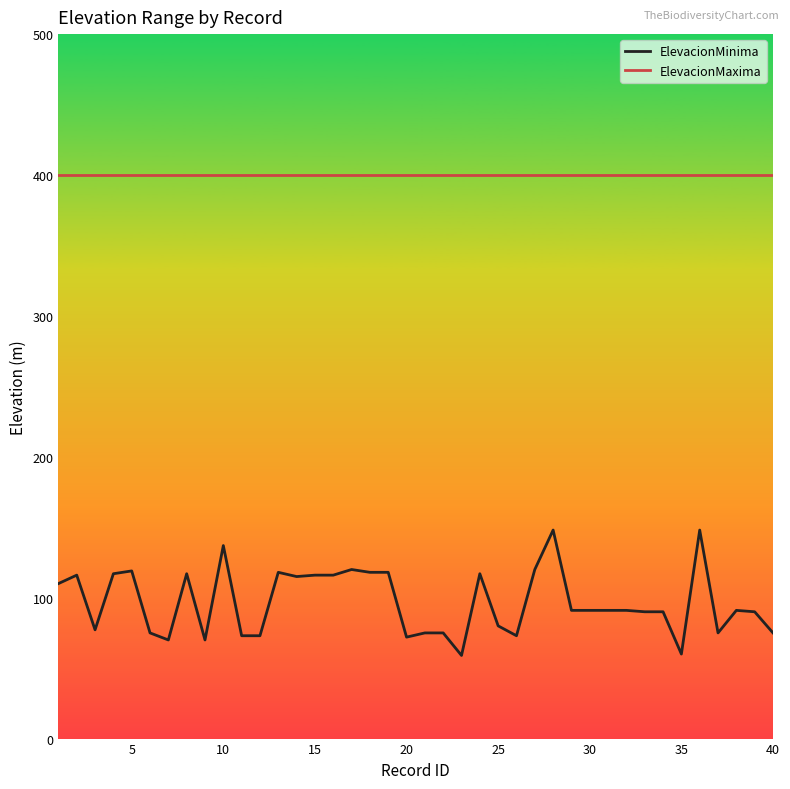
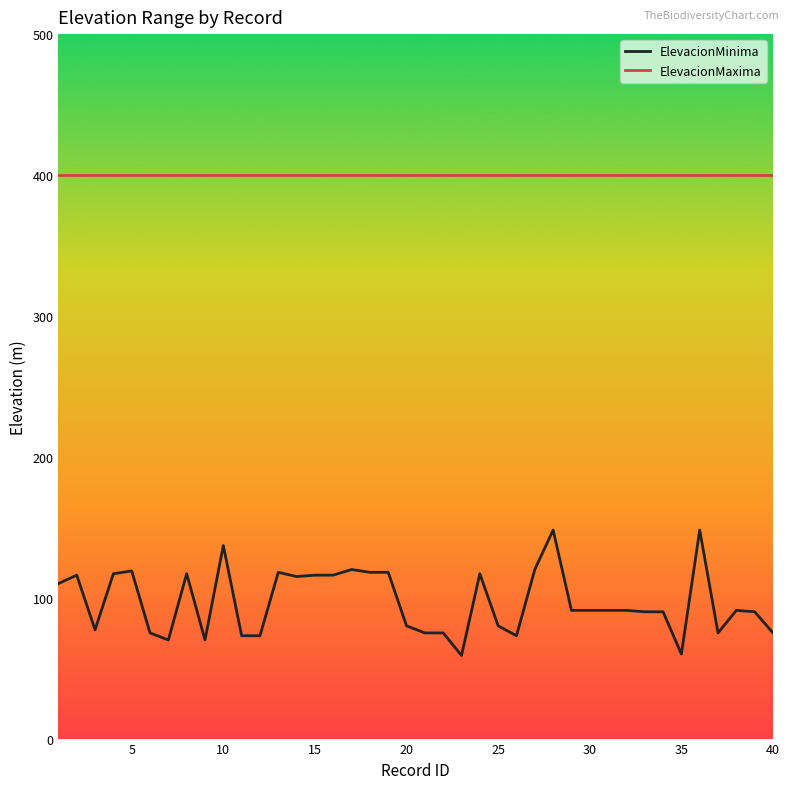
ElevacionMinima, 20: 72 -> 80
